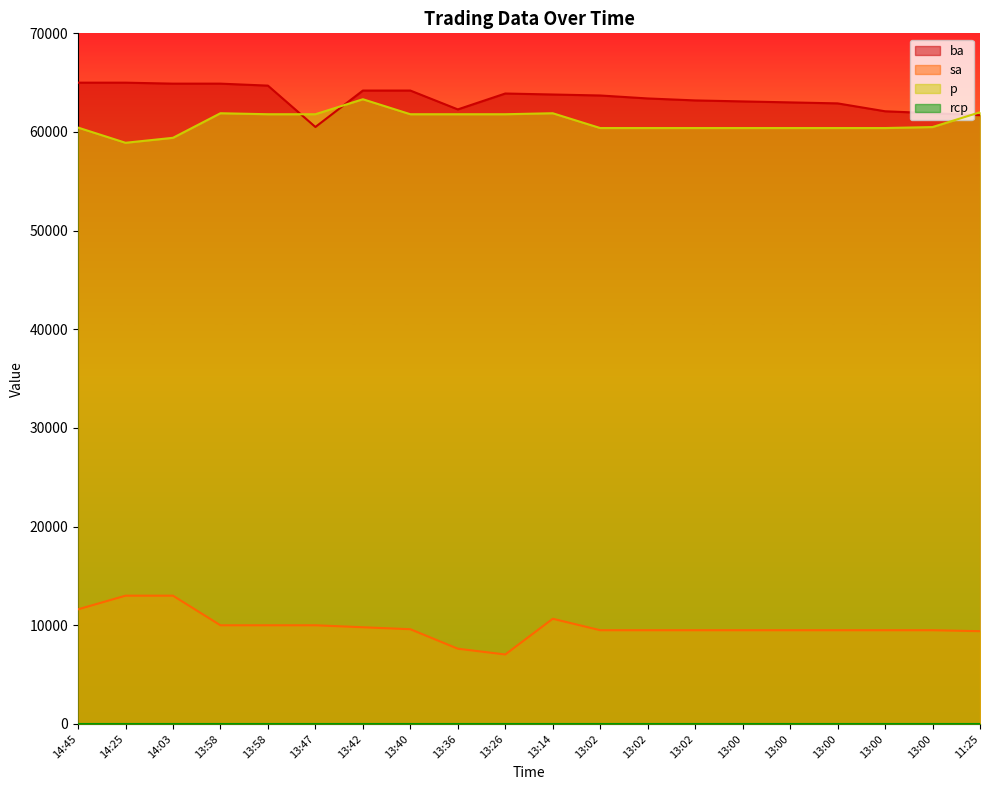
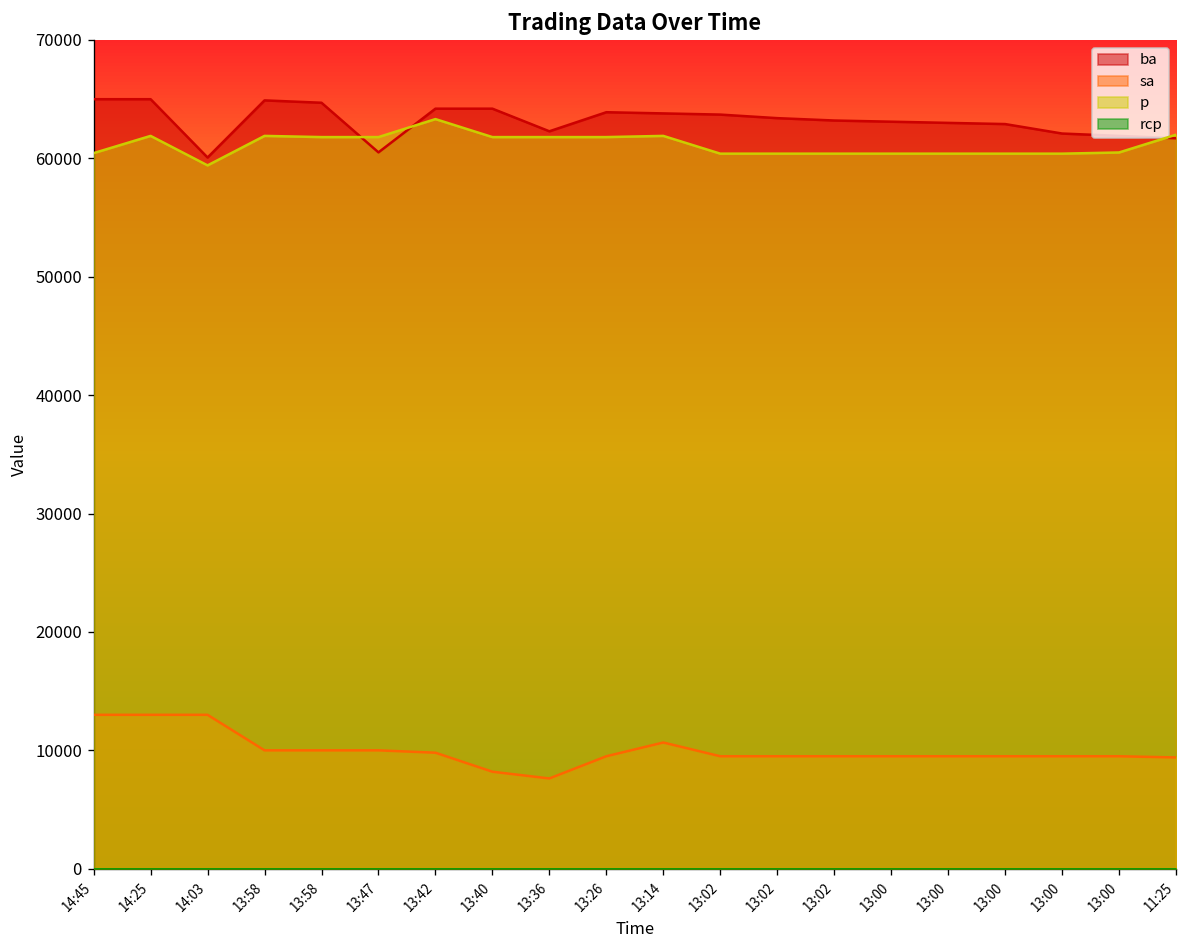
sa, 14:45: 12000 -> 13000
p, 14:25: 59000 -> 62000
ba, 14:03: 65000 -> 60000
sa, 13:40: 10000 -> 8000
sa, 13:26: 7000 -> 10000
